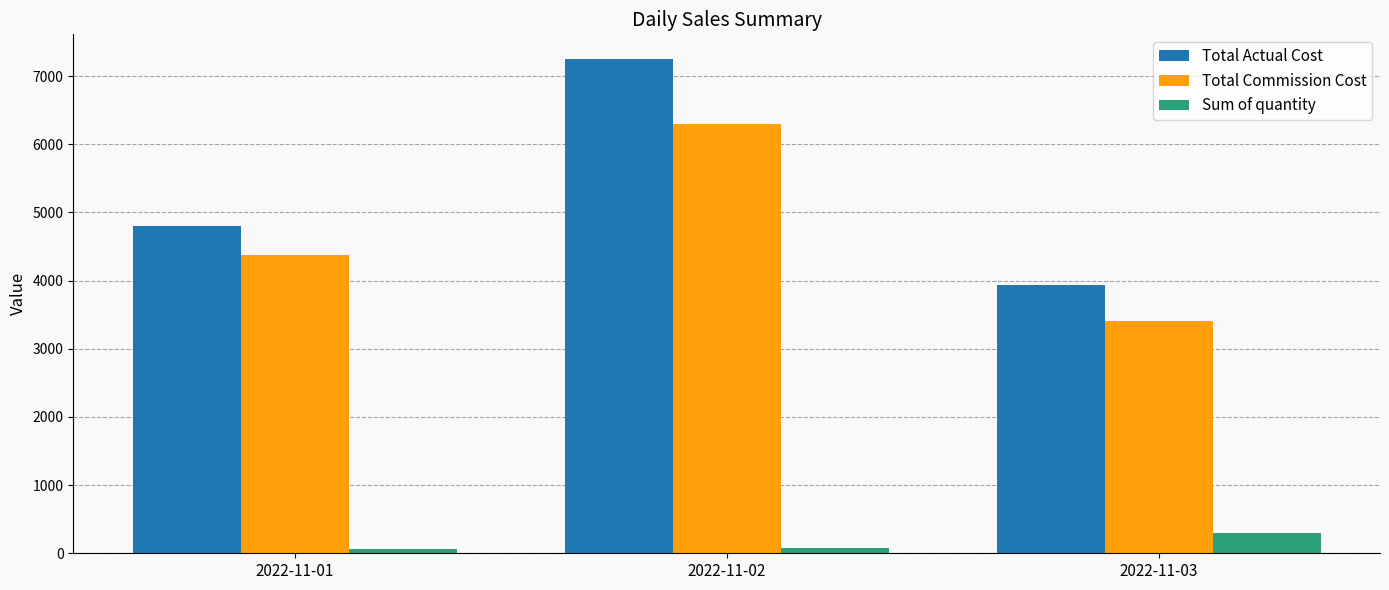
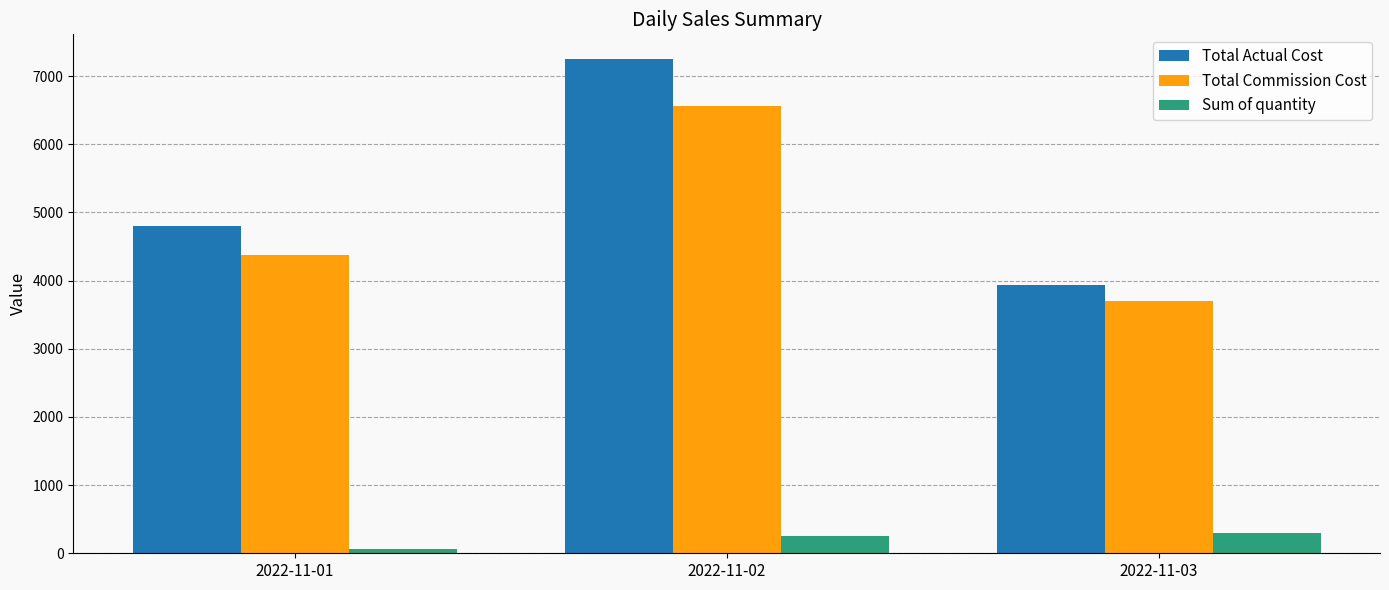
Total Commission Cost, 2022-11-02: 6300 -> 6600
Sum of quantity, 2022-11-02: 100 -> 300
Total Commission Cost, 2022-11-03: 3400 -> 3700
